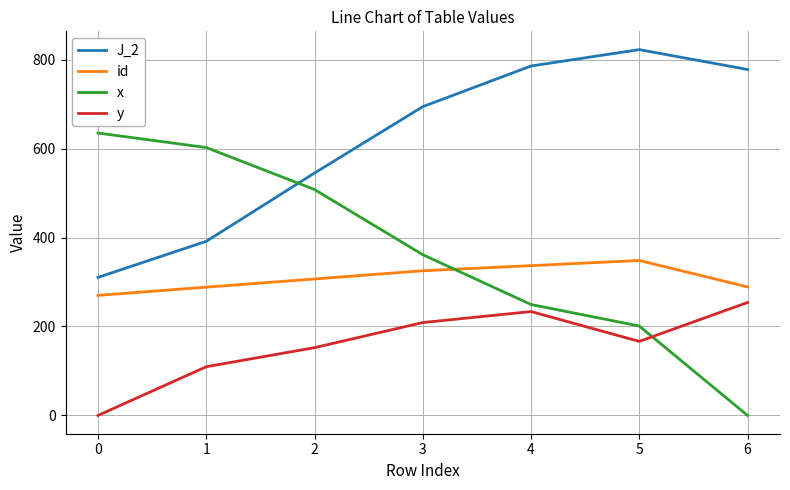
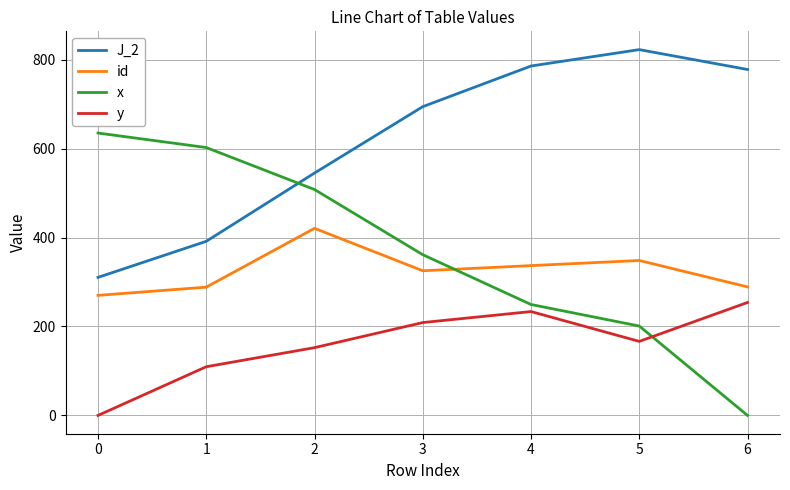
id, 2: 310 -> 420
